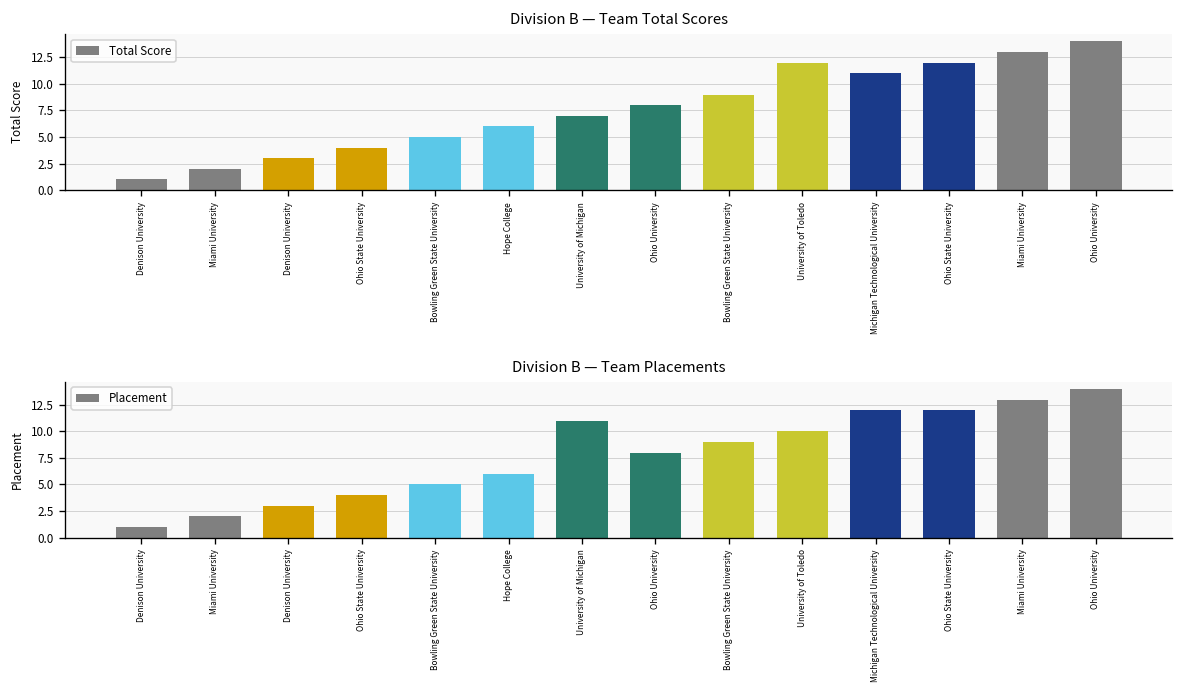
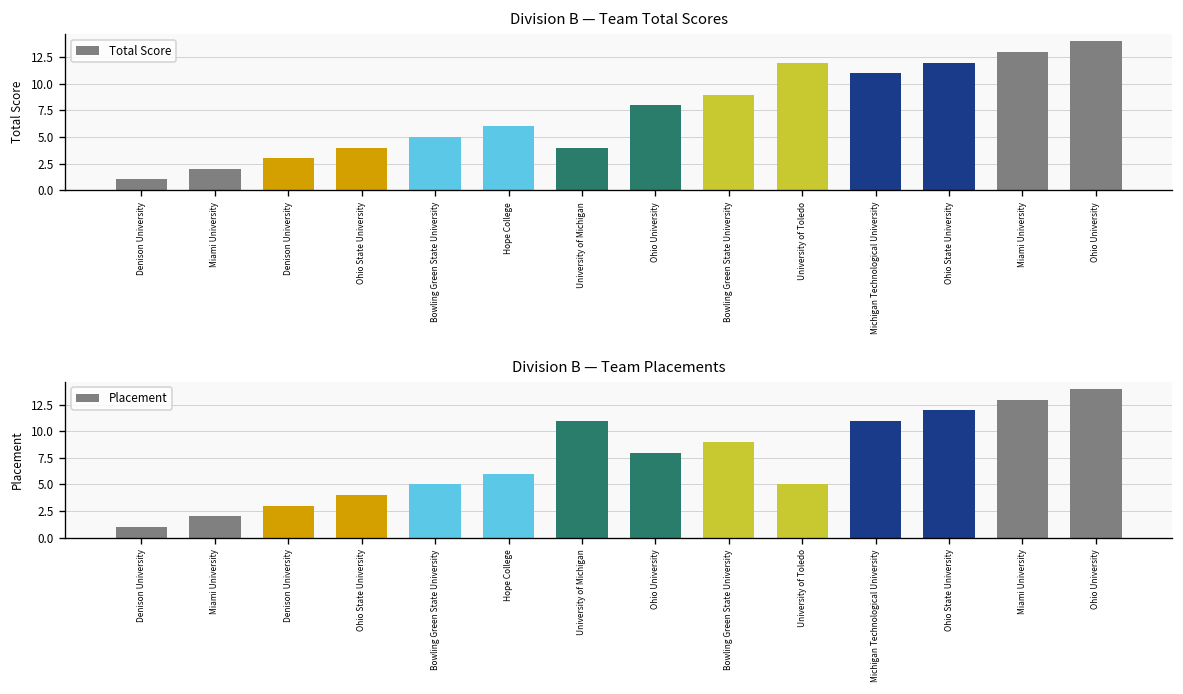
Division B — Team Total Scores, University of Michigan: 7 -> 4
Division B — Team Placements, University of Toledo: 10 -> 5
Division B — Team Placements, Michigan Technological University: 12 -> 11
